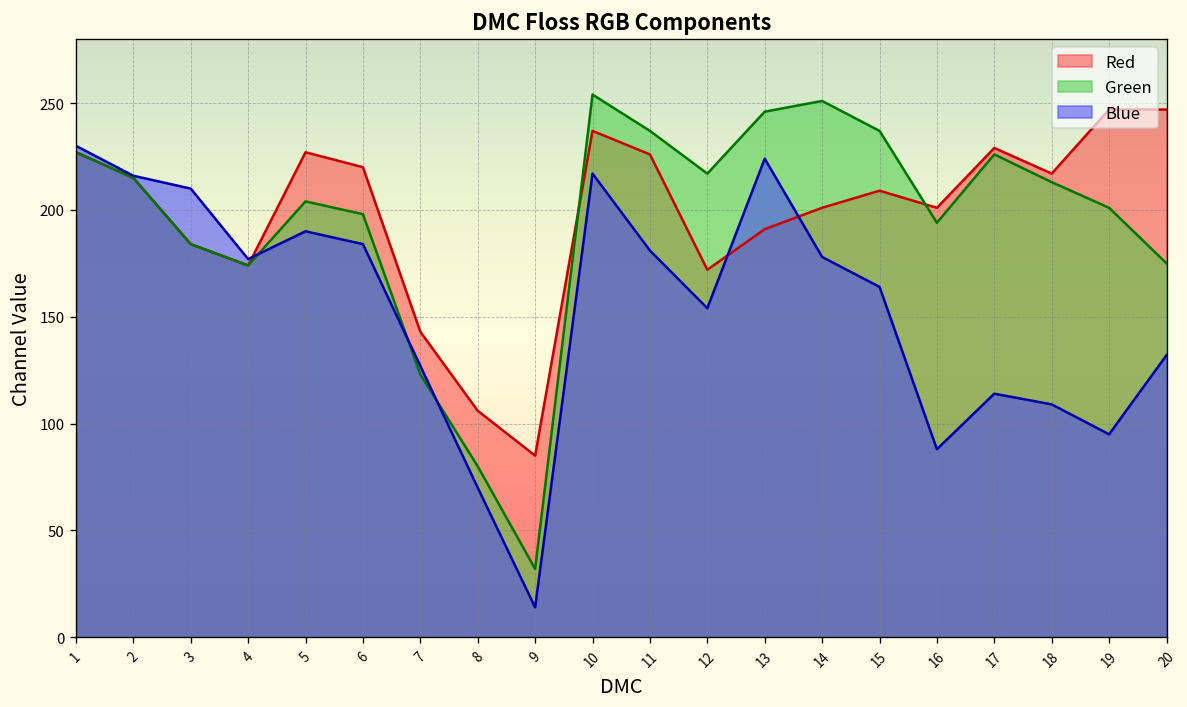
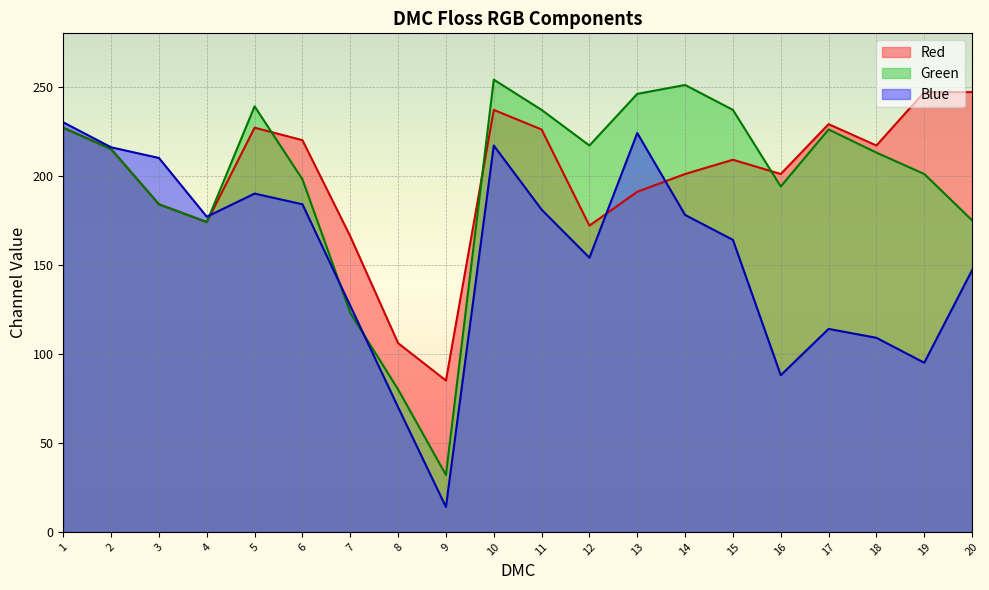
Green, 5: 204 -> 239
Red, 7: 143 -> 166
Blue, 20: 132 -> 147
